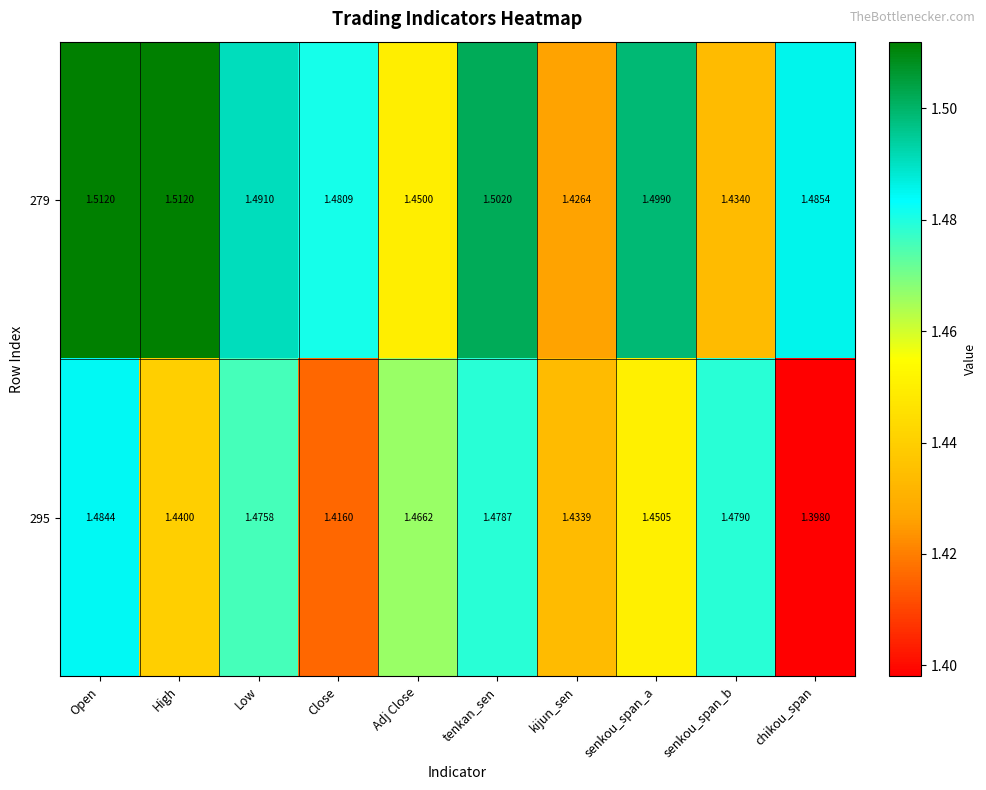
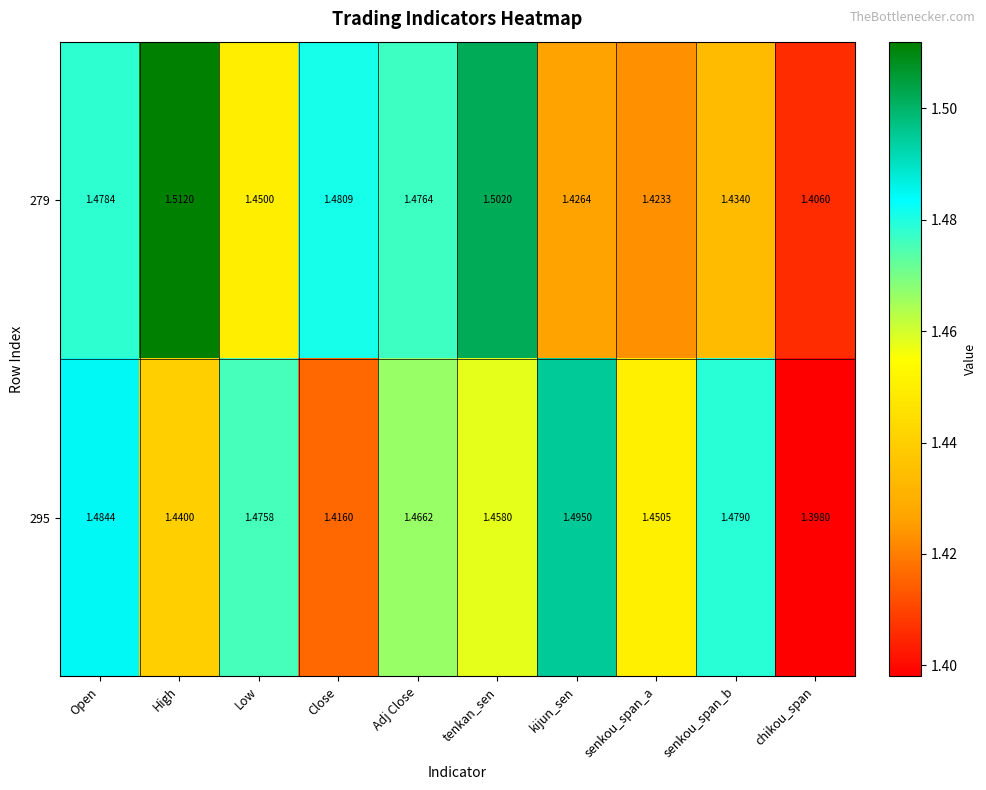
279, Open: 1.5120 -> 1.4784
279, Low: 1.4910 -> 1.4500
279, Adj Close: 1.4500 -> 1.4764
279, senkou_span_a: 1.4990 -> 1.4233
279, chikou_span: 1.4854 -> 1.4060
295, tenkan_sen: 1.4787 -> 1.4580
295, kijun_sen: 1.4339 -> 1.4950
